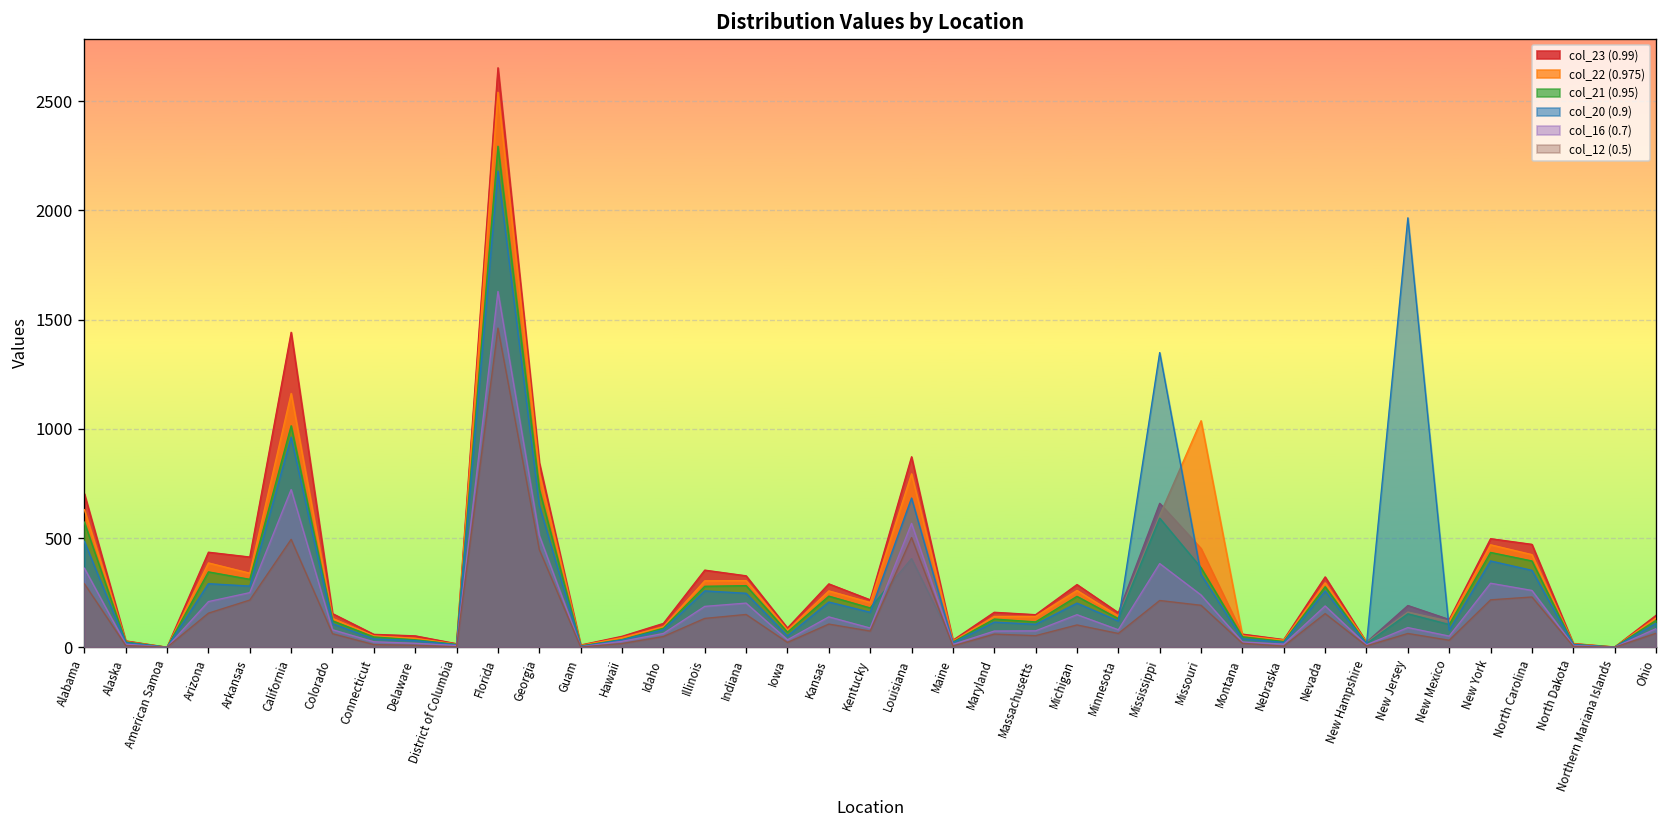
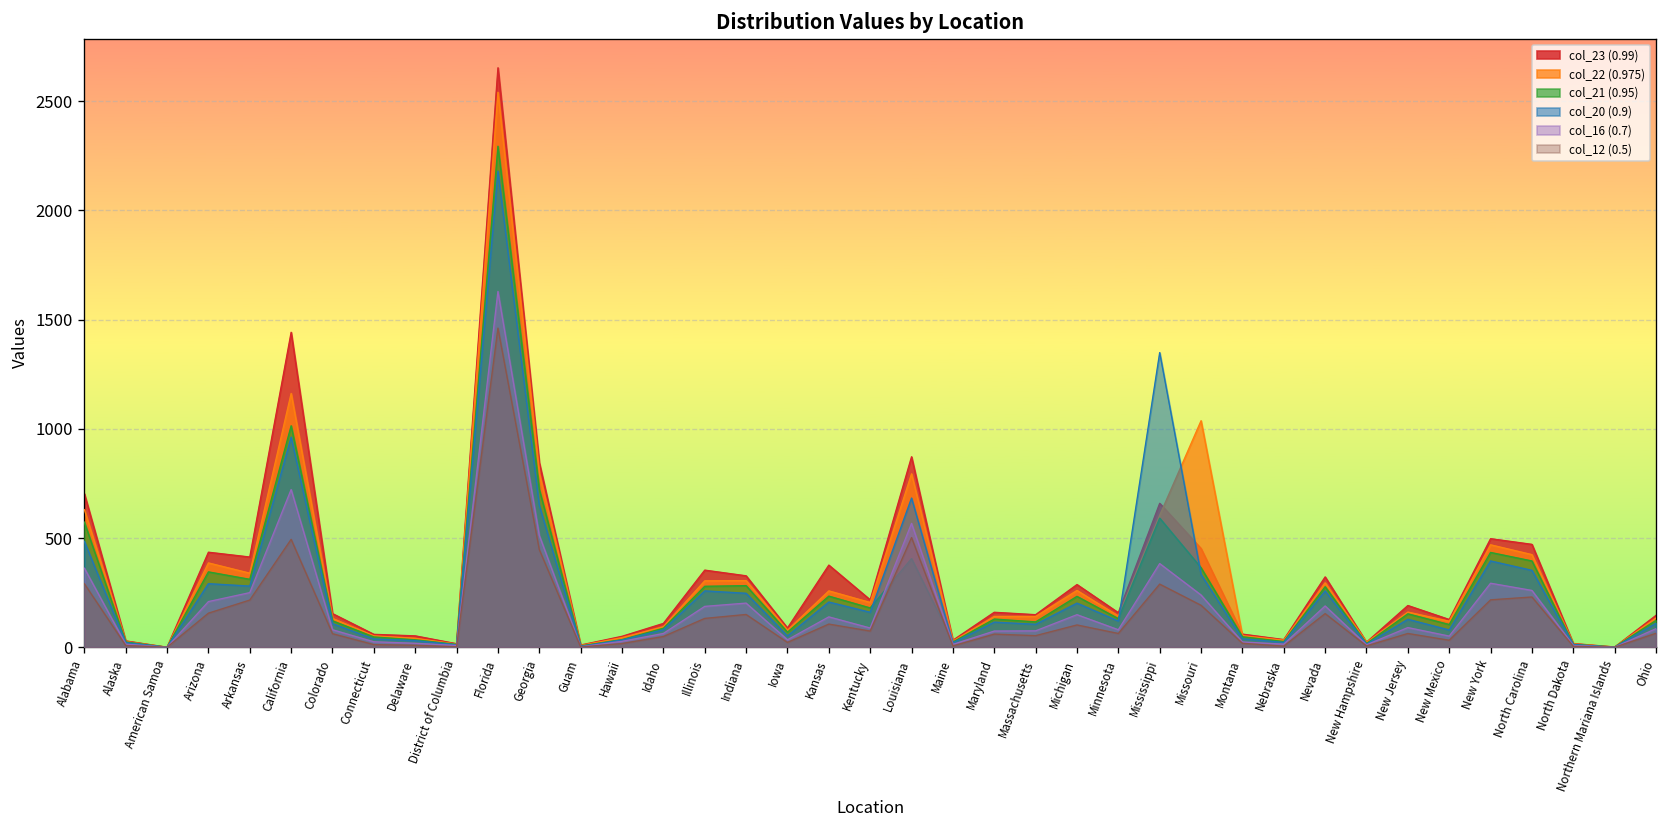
col_23 (0.99), Kansas: 290 -> 380
col_12 (0.5), Mississippi: 210 -> 290
col_20 (0.9), New Jersey: 1970 -> 130
